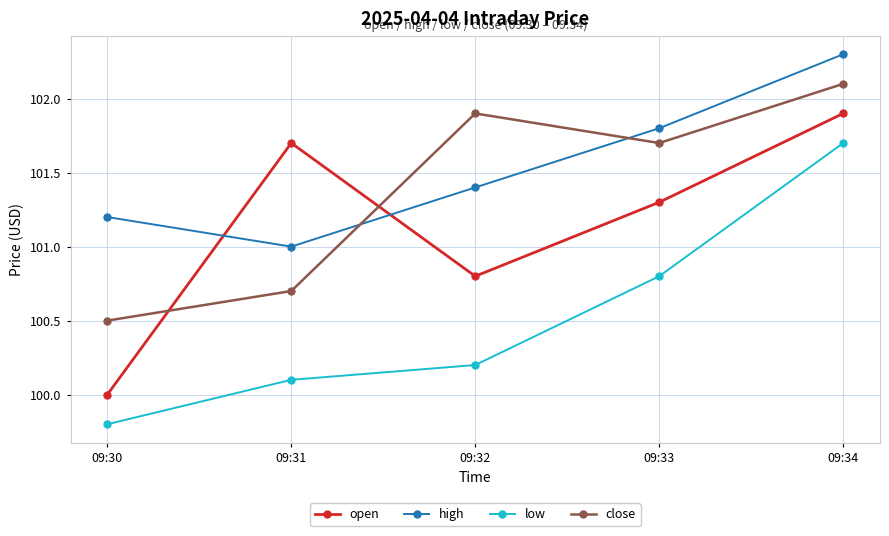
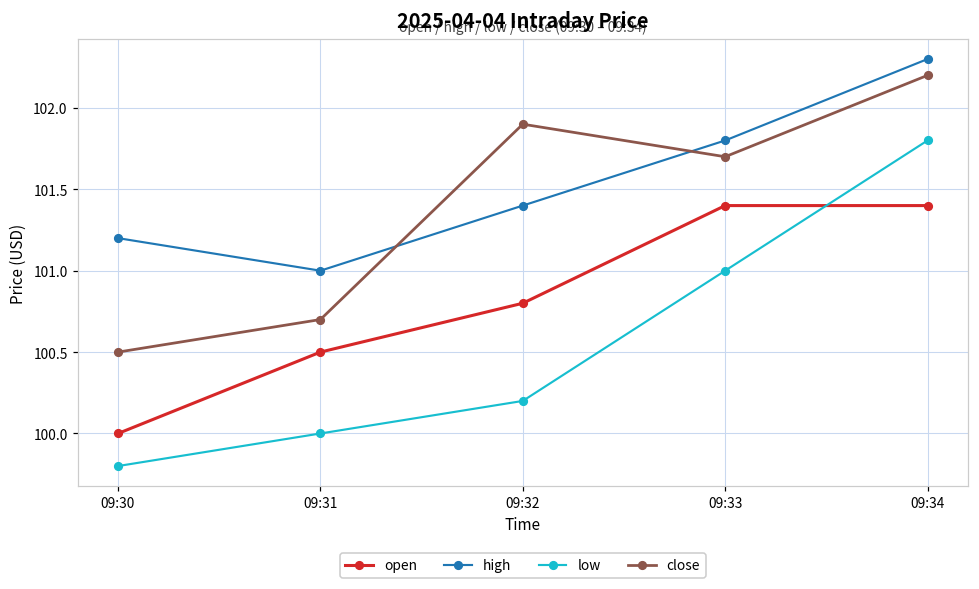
open, 09:31: 101.7 -> 100.5
low, 09:31: 100.1 -> 100.0
open, 09:33: 101.3 -> 101.4
low, 09:33: 100.8 -> 101.0
open, 09:34: 101.9 -> 101.4
low, 09:34: 101.7 -> 101.8
close, 09:34: 102.1 -> 102.2
